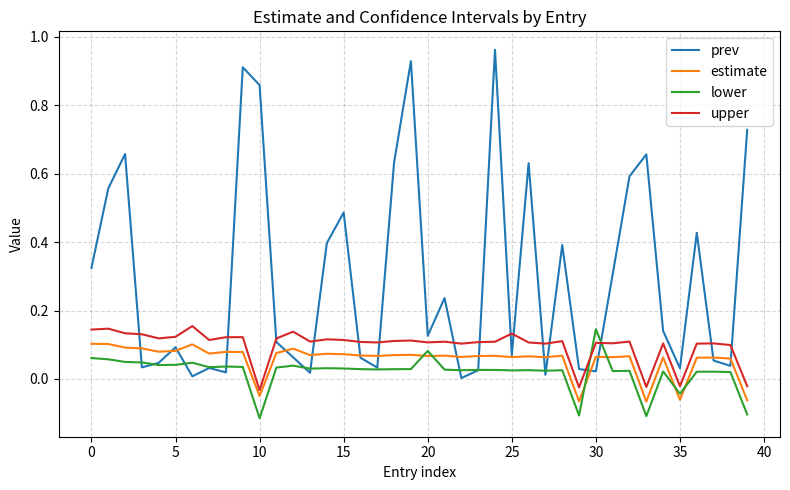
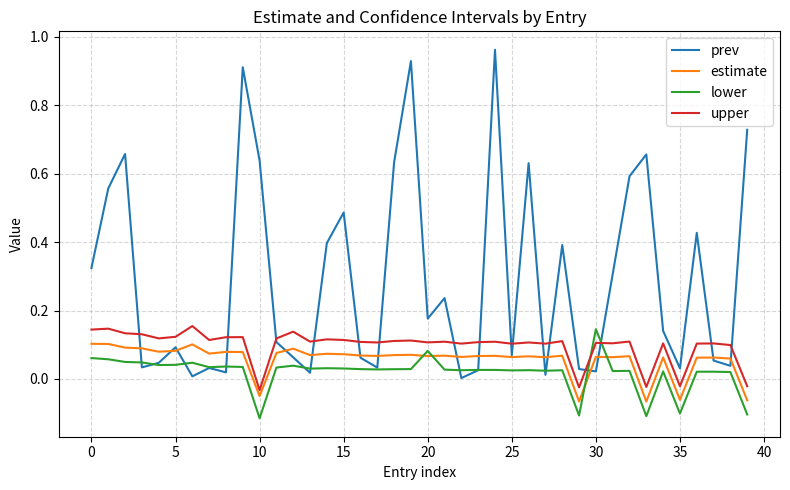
prev, 10: 0.86 -> 0.64
prev, 20: 0.13 -> 0.18
upper, 25: 0.13 -> 0.10
lower, 35: -0.04 -> -0.10
